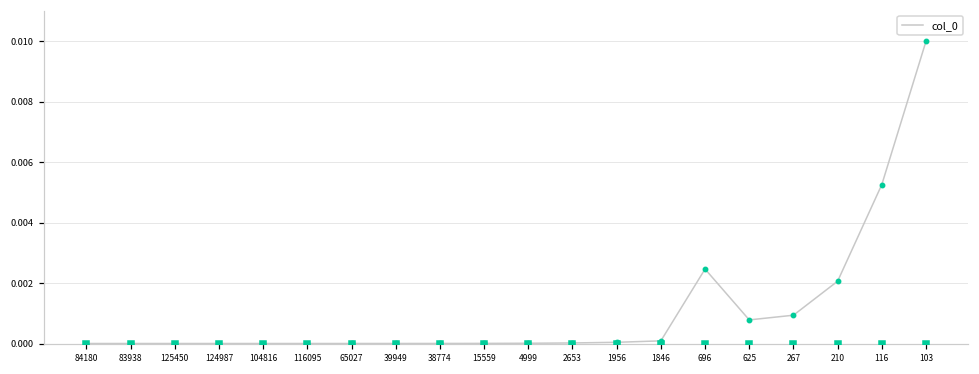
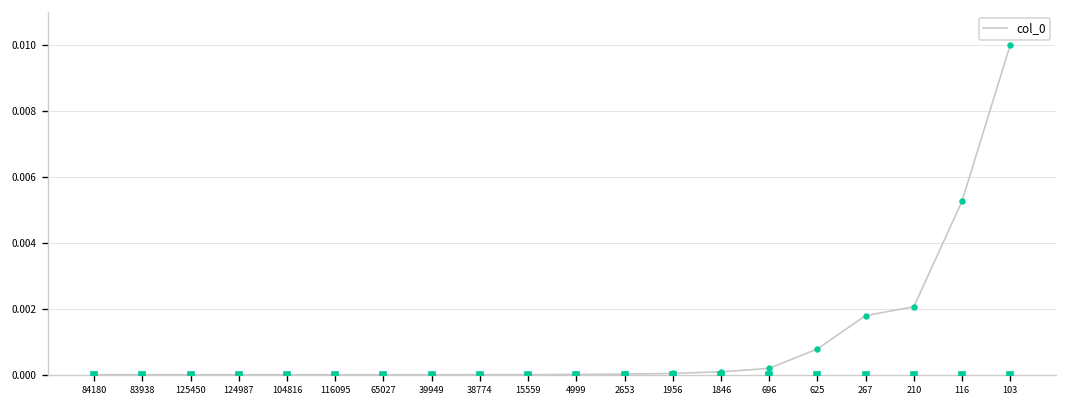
col_0, 696: 0.0025 -> 0.0002
col_0, 267: 0.0009 -> 0.0018
